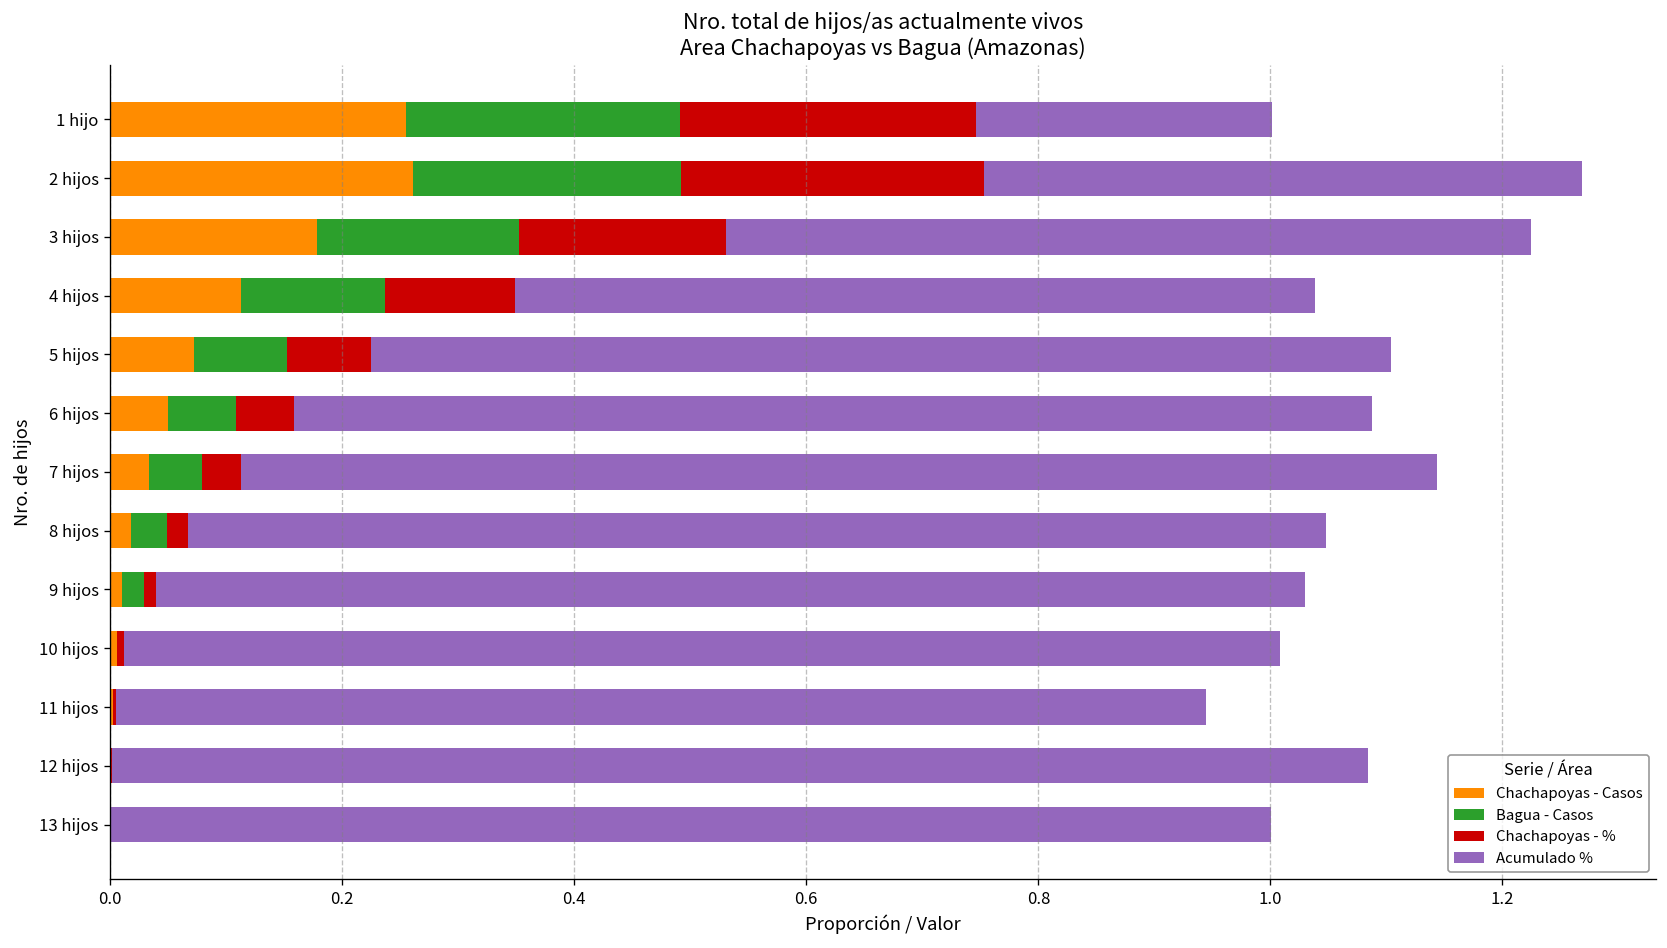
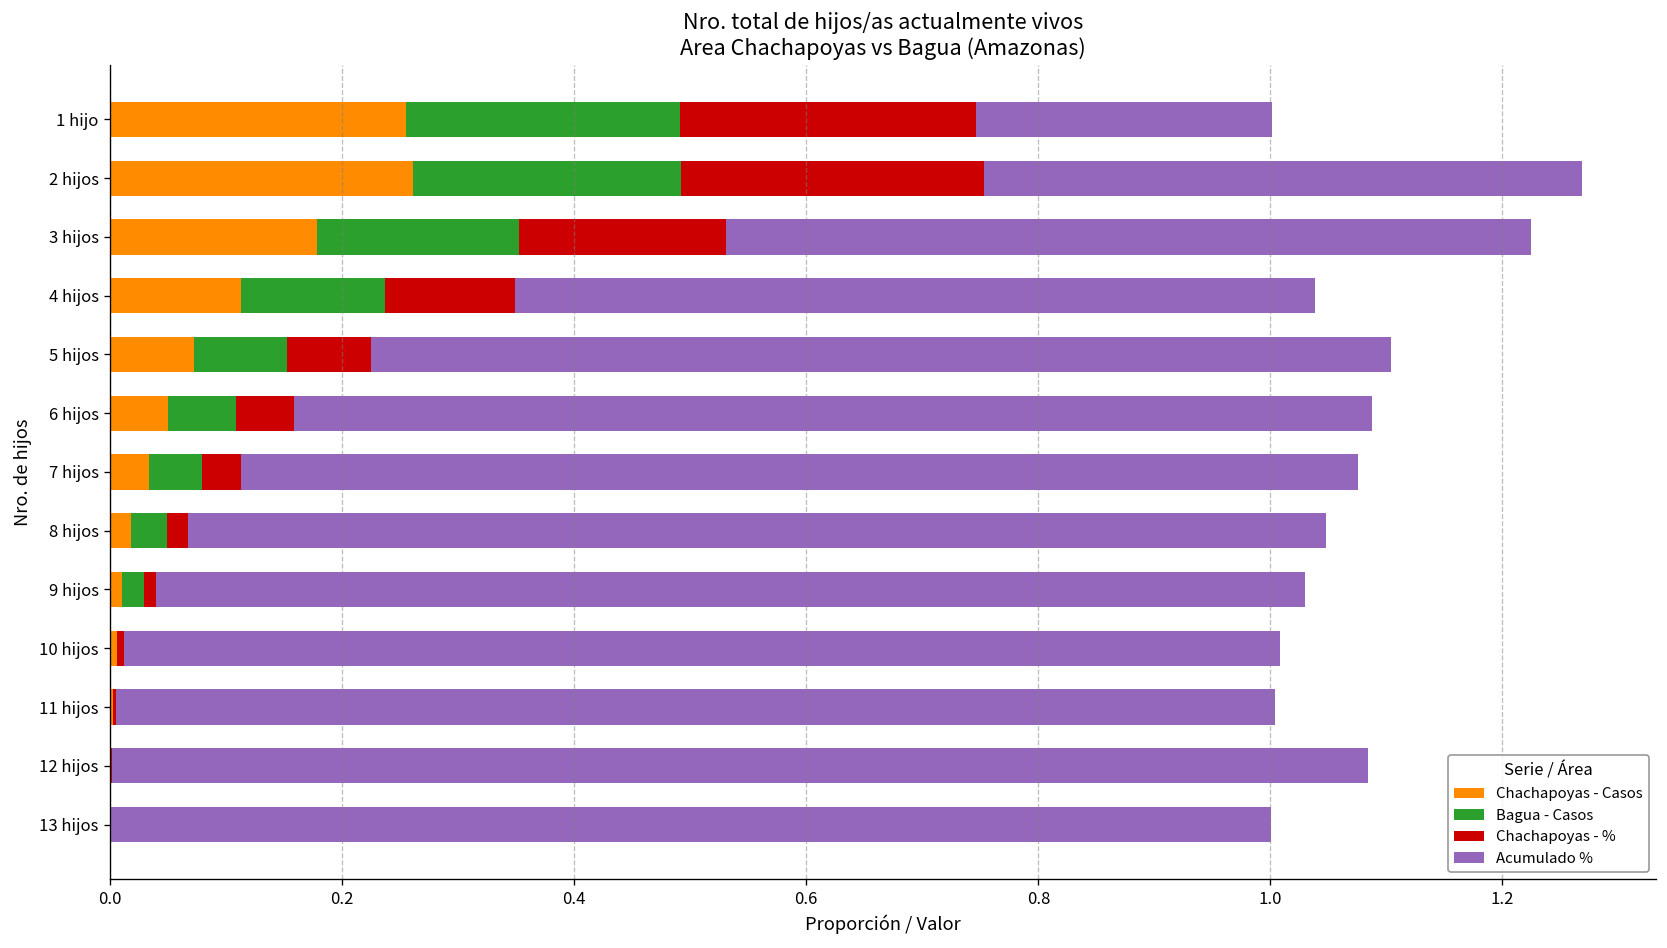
Acumulado %, 7 hijos: 1.03 -> 0.96
Acumulado %, 11 hijos: 0.94 -> 1.00
